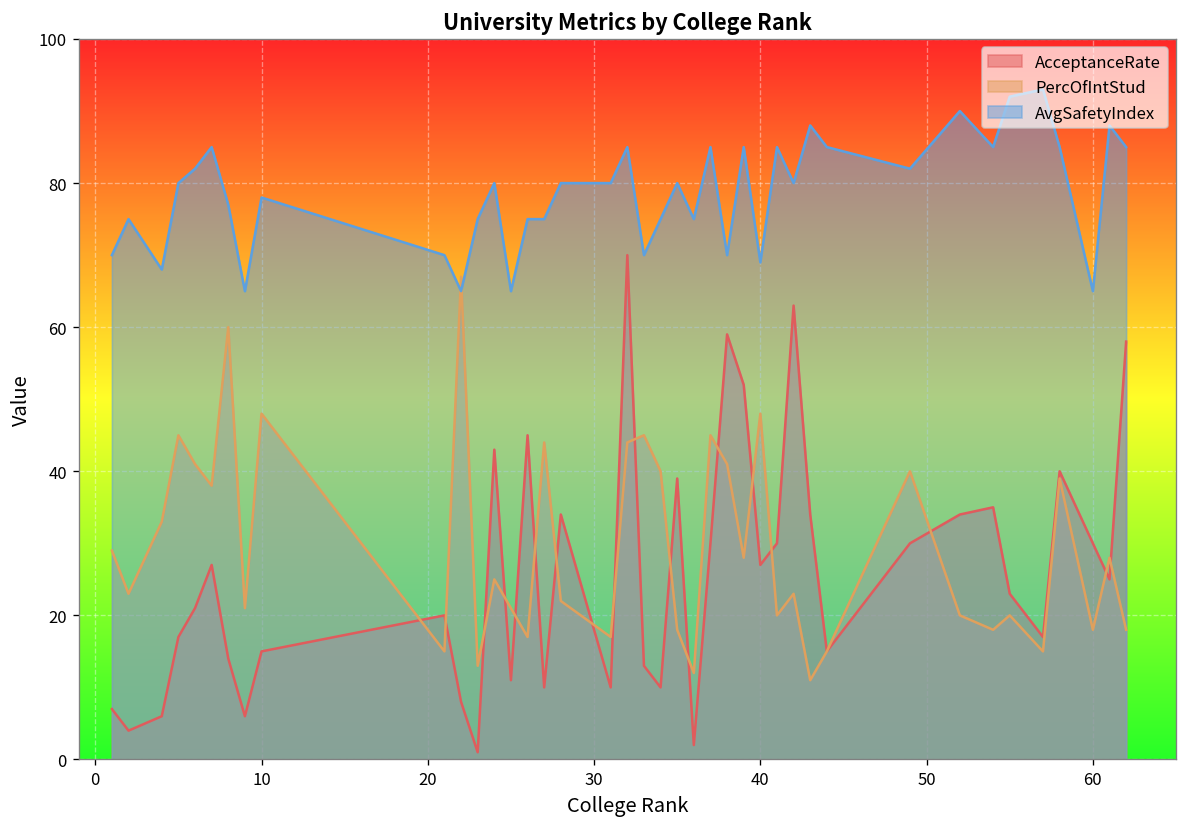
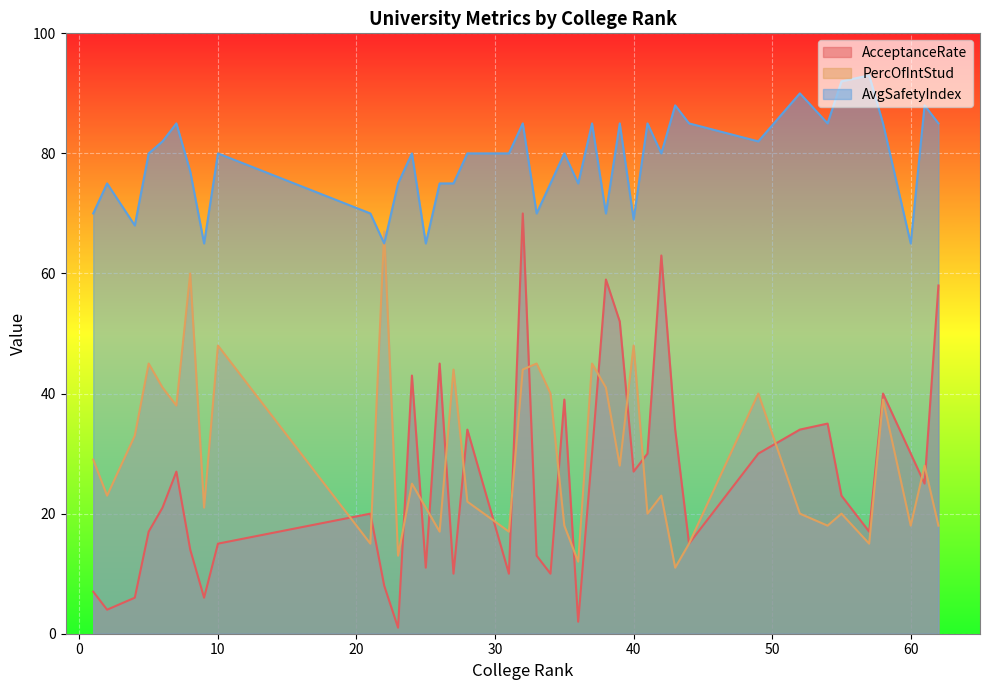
AvgSafetyIndex, 10: 78 -> 80
